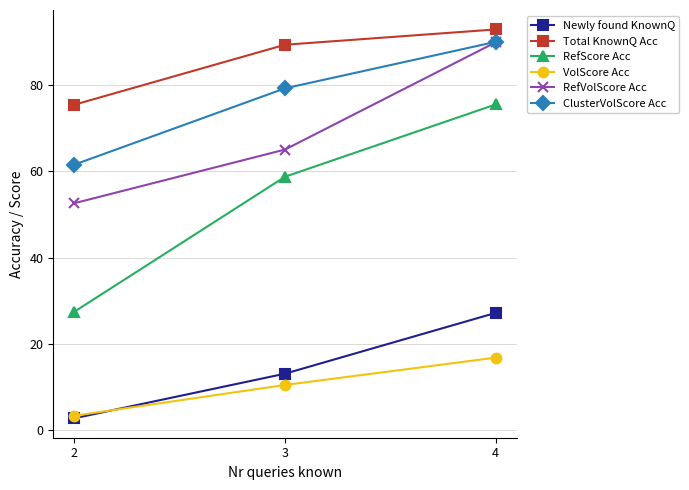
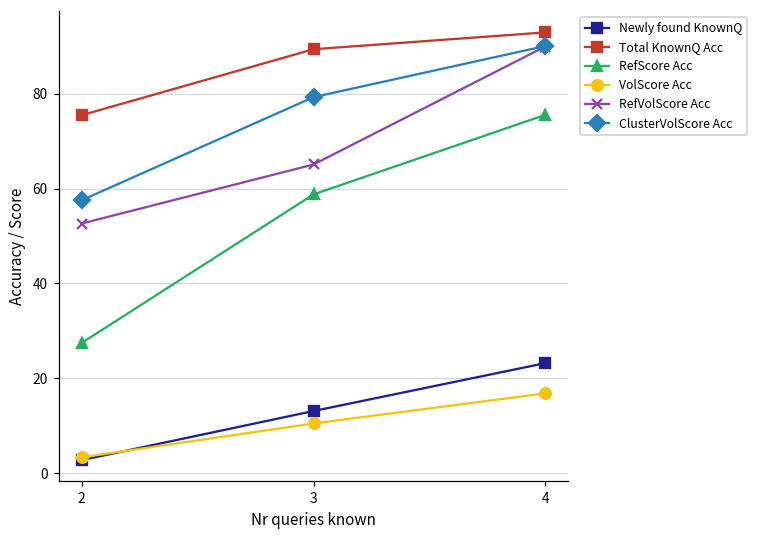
ClusterVolScore Acc, 2: 62 -> 58
Newly found KnownQ, 4: 27 -> 23
